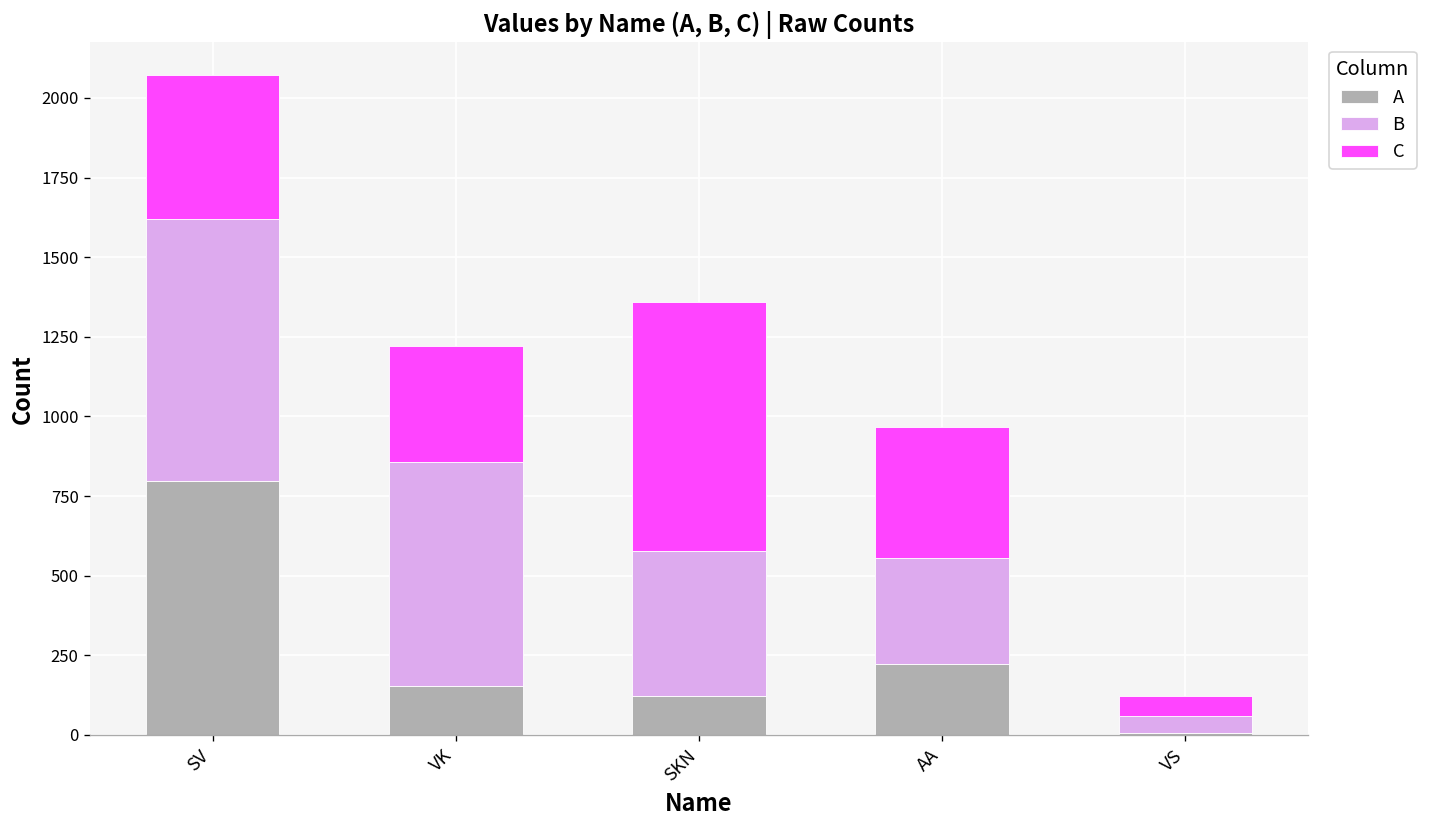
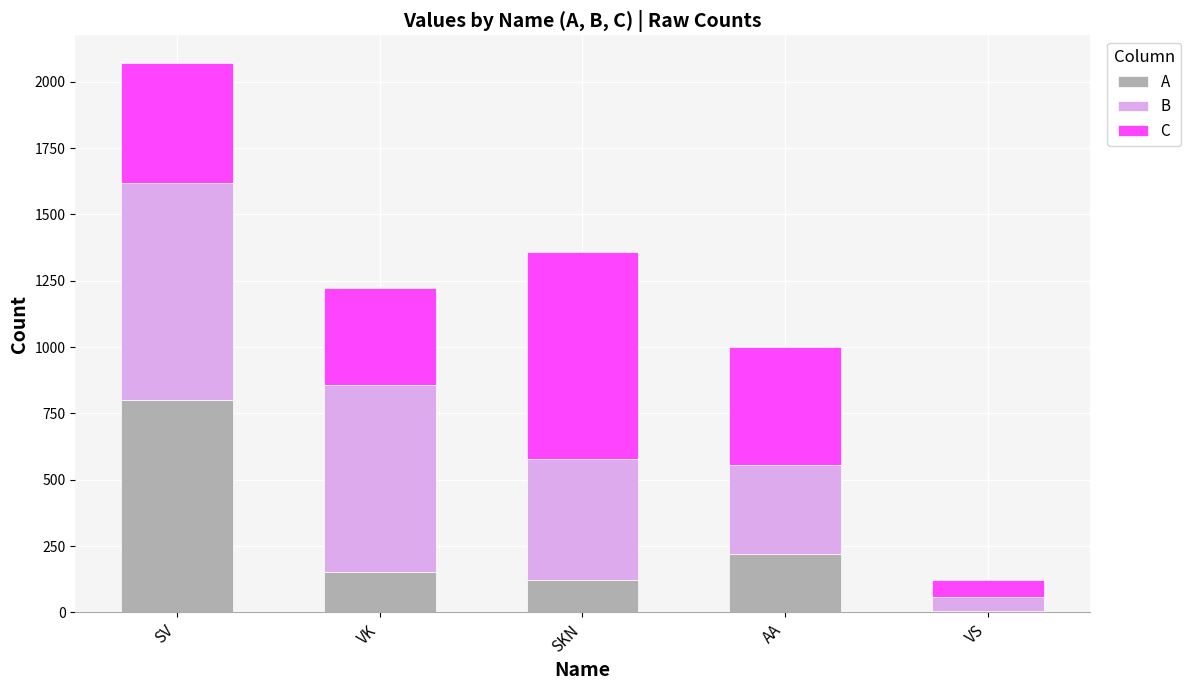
C, AA: 410 -> 440
